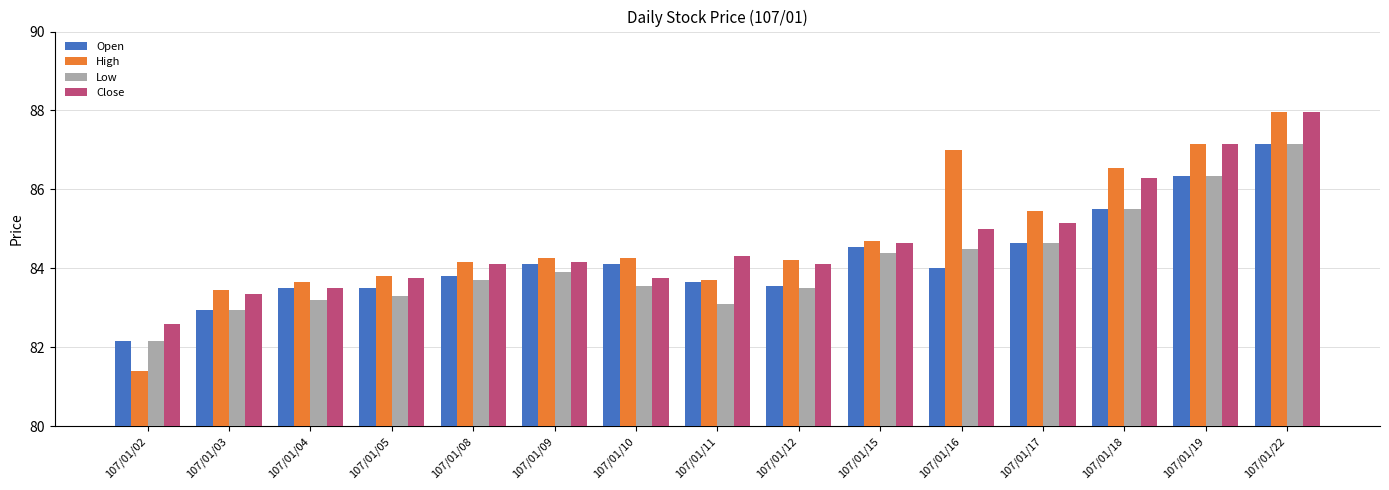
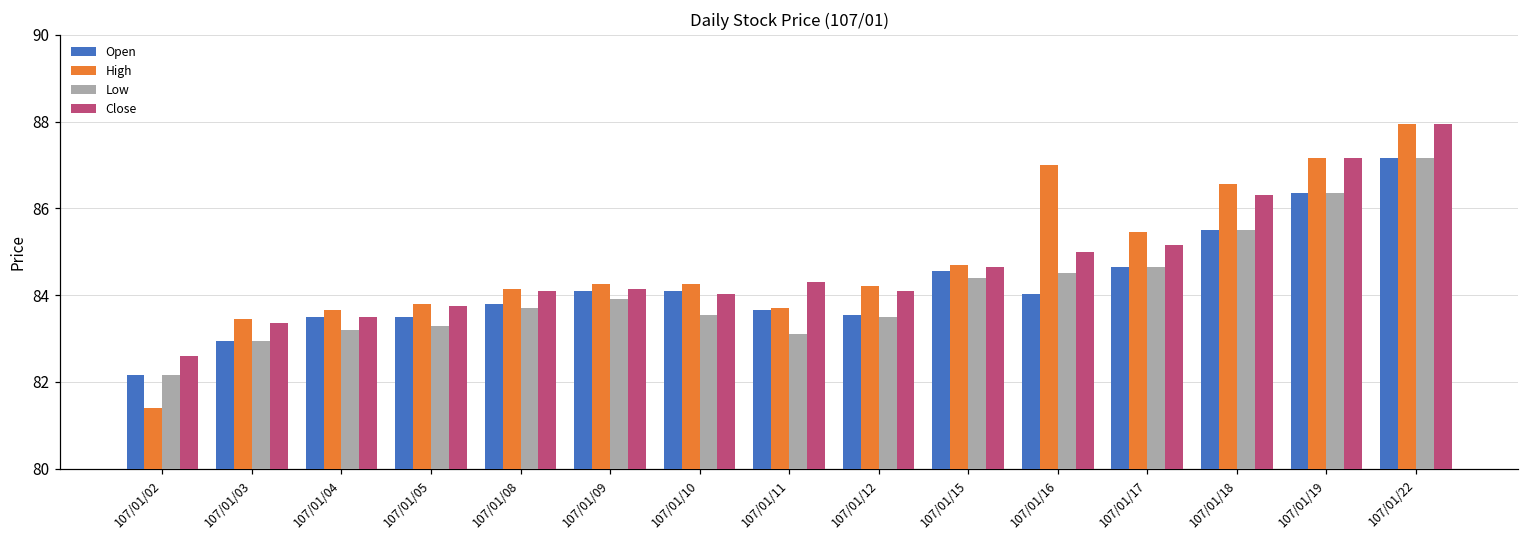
Close, 107/01/10: 83.8 -> 84.0
